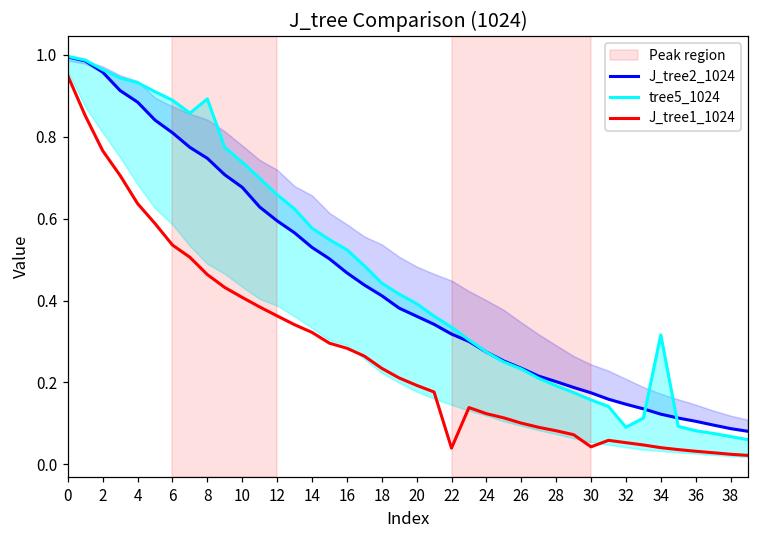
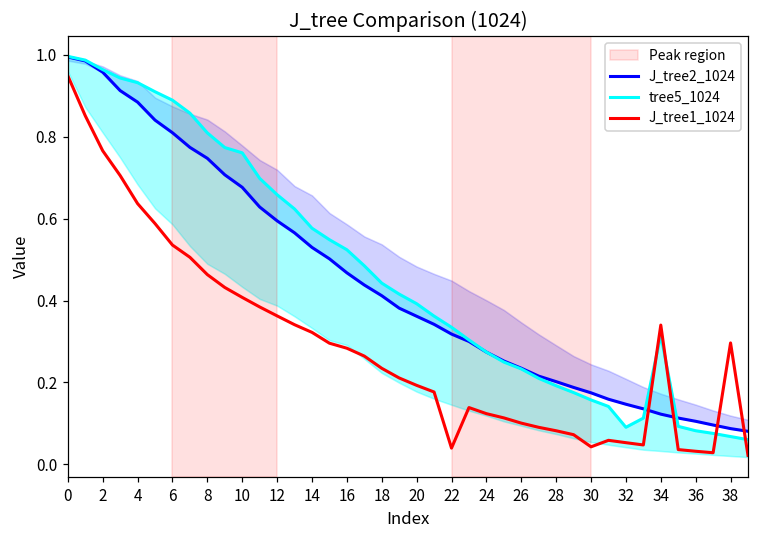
tree5_1024, 8: 0.89 -> 0.81
tree5_1024, 10: 0.74 -> 0.76
J_tree1_1024, 34: 0.04 -> 0.34
J_tree1_1024, 38: 0.02 -> 0.30
